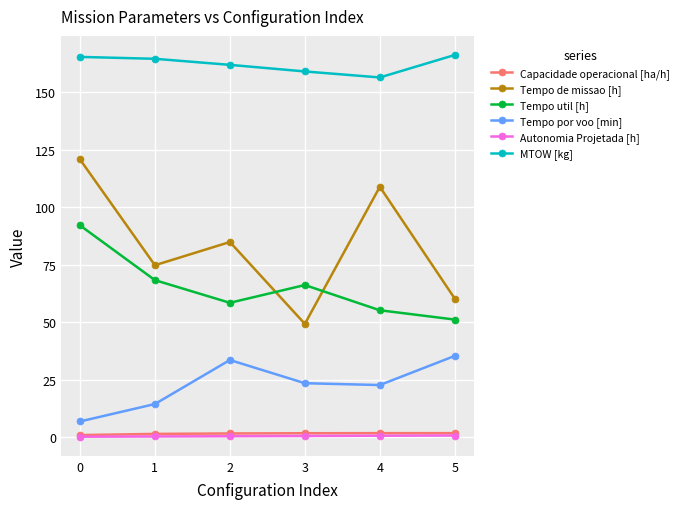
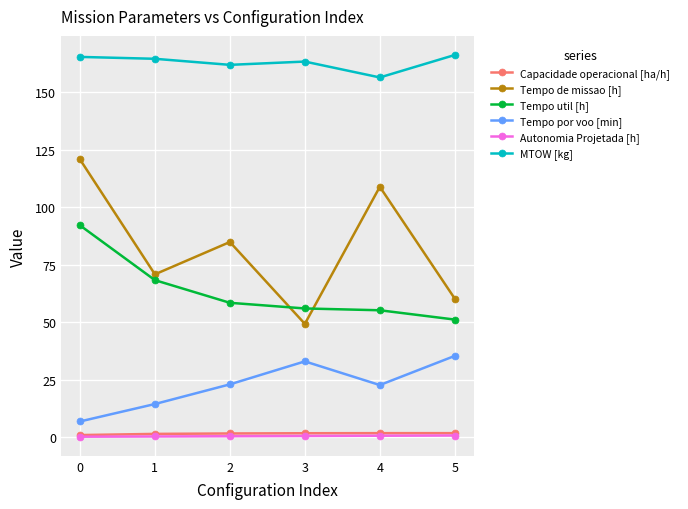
Tempo de missao [h], 1: 75 -> 71
Tempo por voo [min], 2: 34 -> 23
Tempo util [h], 3: 66 -> 56
Tempo por voo [min], 3: 23 -> 33
MTOW [kg], 3: 159 -> 163
